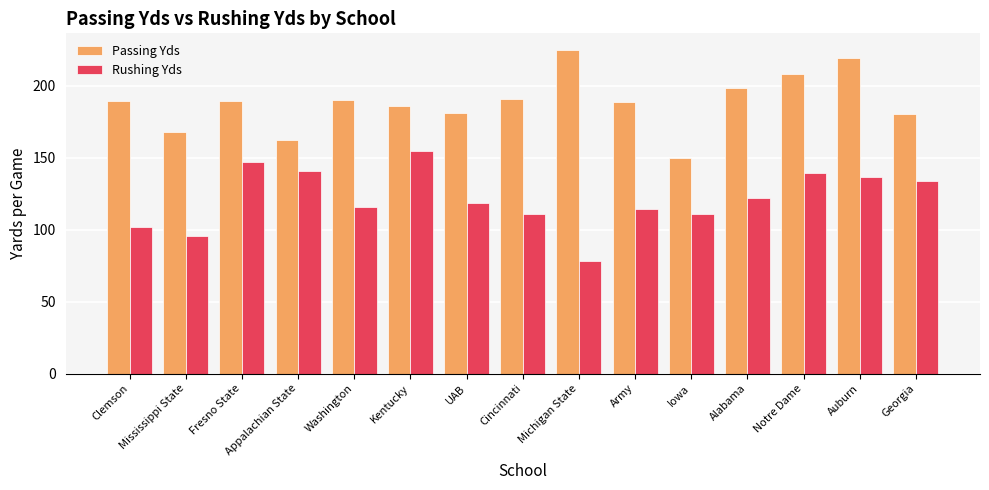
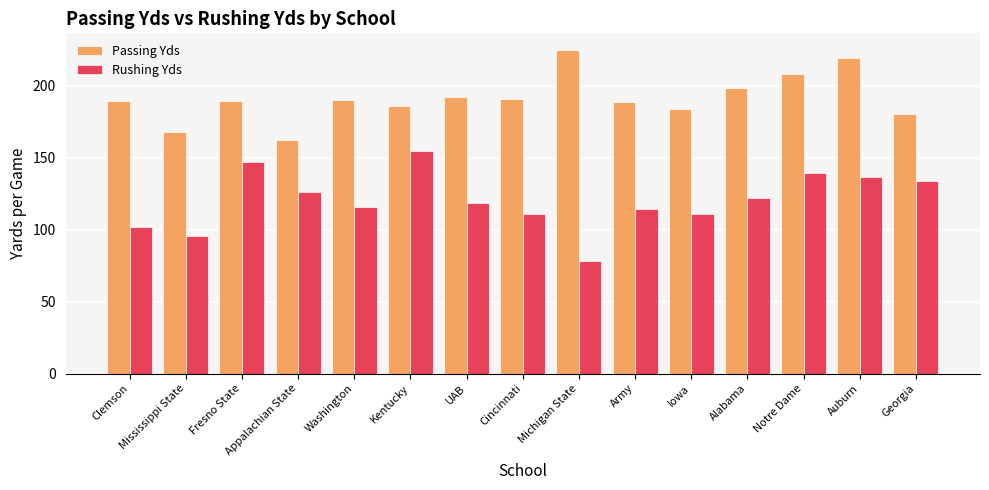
Rushing Yds, Appalachian State: 141 -> 126
Passing Yds, UAB: 181 -> 192
Passing Yds, Iowa: 150 -> 184
